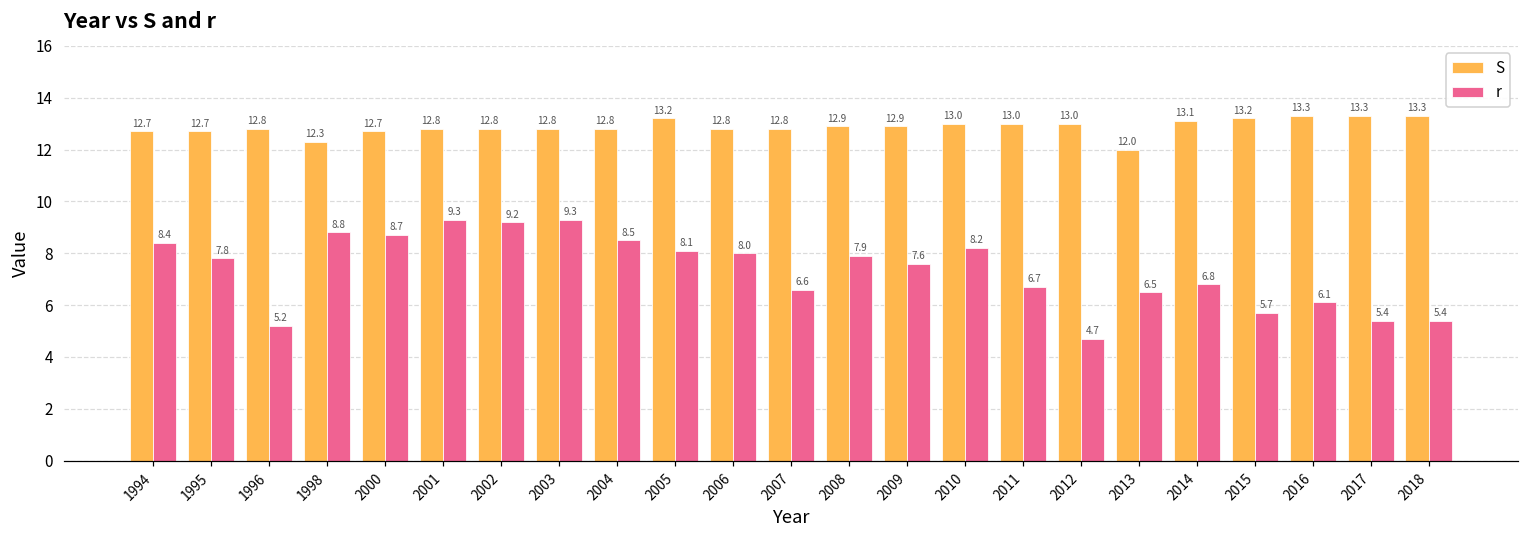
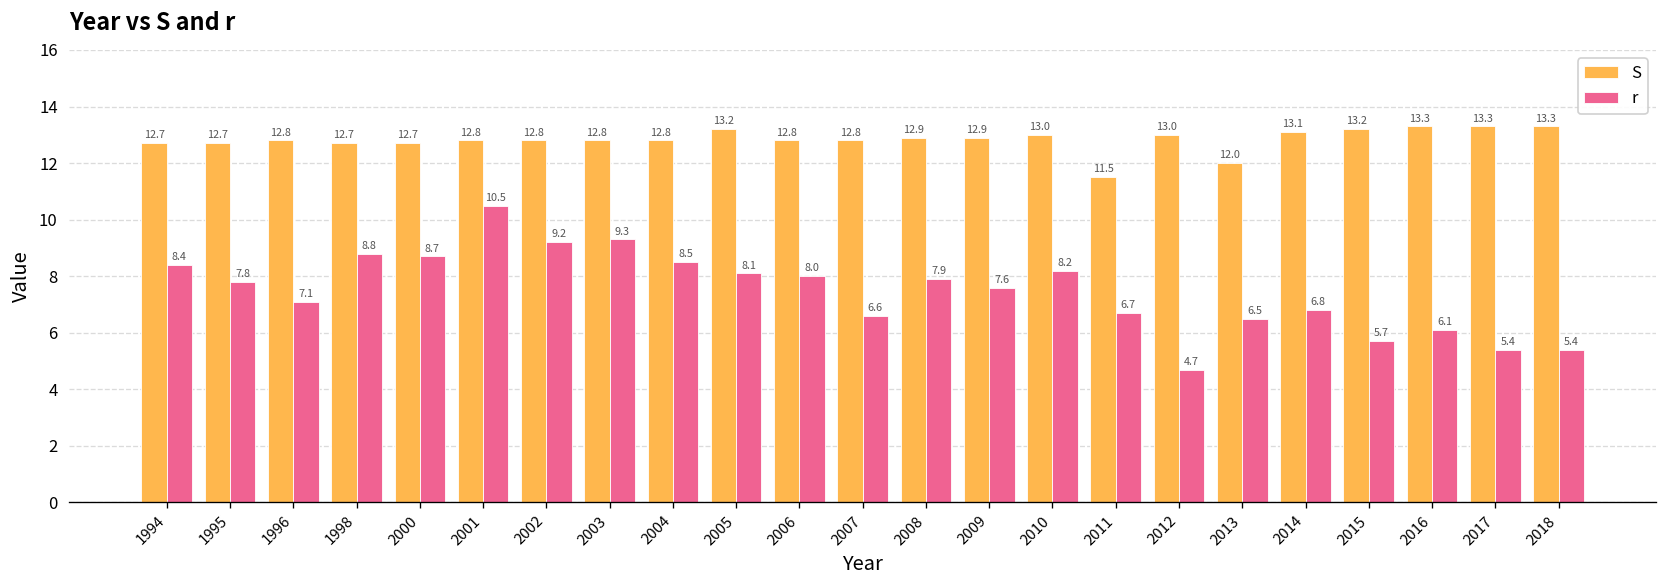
r, 1996: 5.2 -> 7.1
S, 1998: 12.3 -> 12.7
r, 2001: 9.3 -> 10.5
S, 2011: 13.0 -> 11.5
